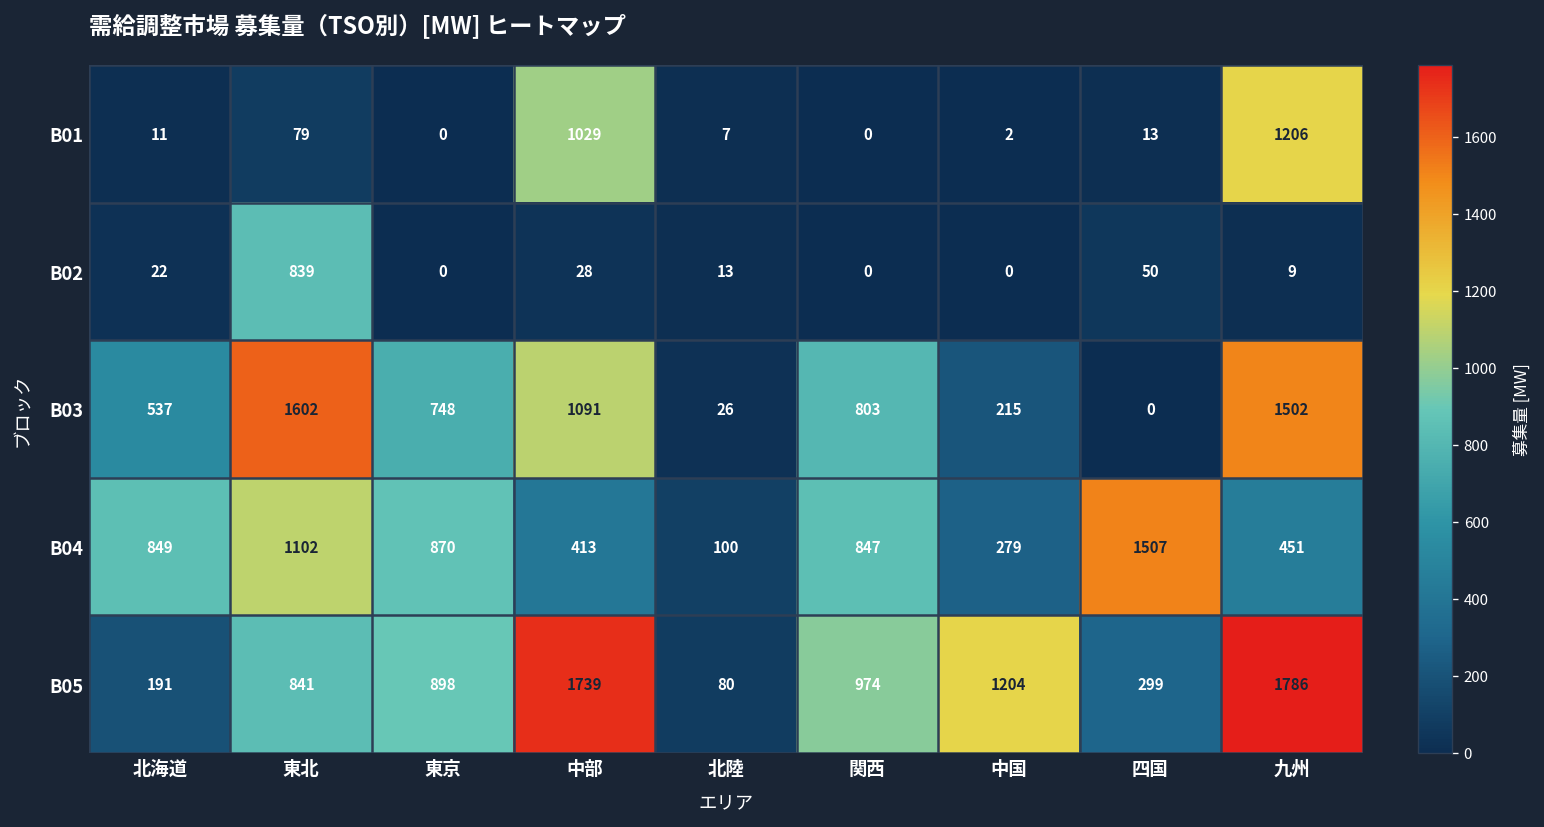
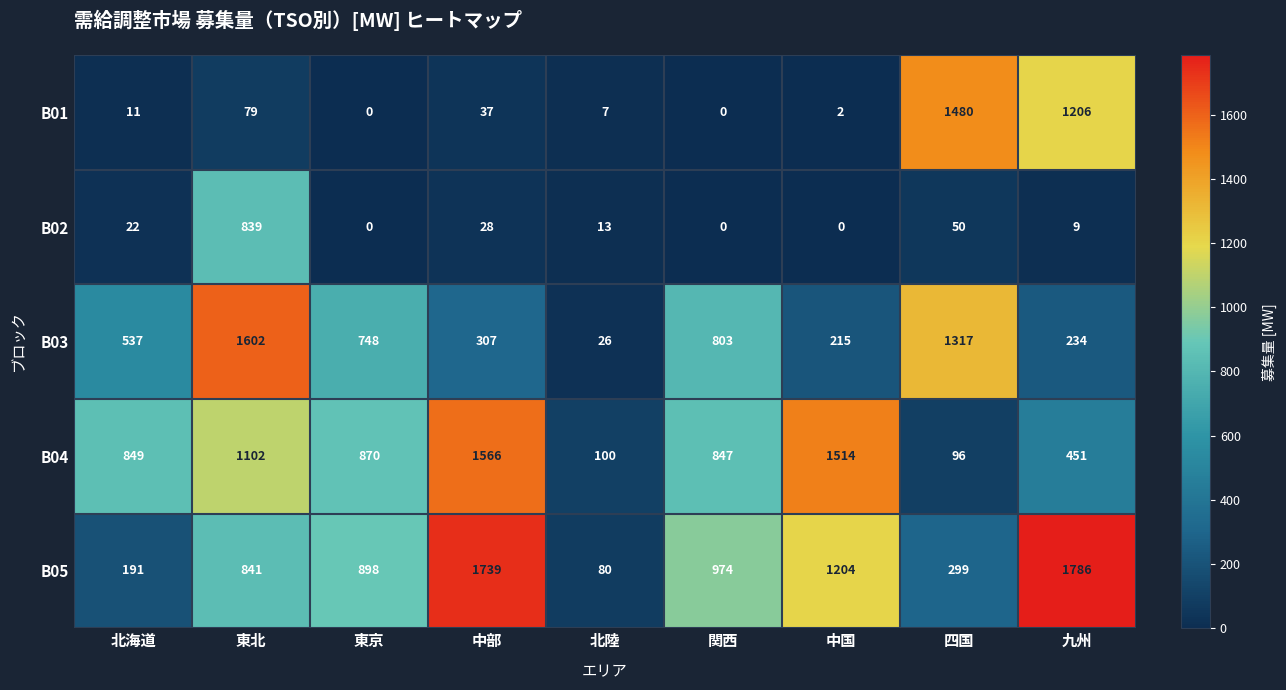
B01, 中部: 1029 -> 37
B01, 四国: 13 -> 1480
B03, 中部: 1091 -> 307
B03, 四国: 0 -> 1317
B03, 九州: 1502 -> 234
B04, 中部: 413 -> 1566
B04, 中国: 279 -> 1514
B04, 四国: 1507 -> 96
